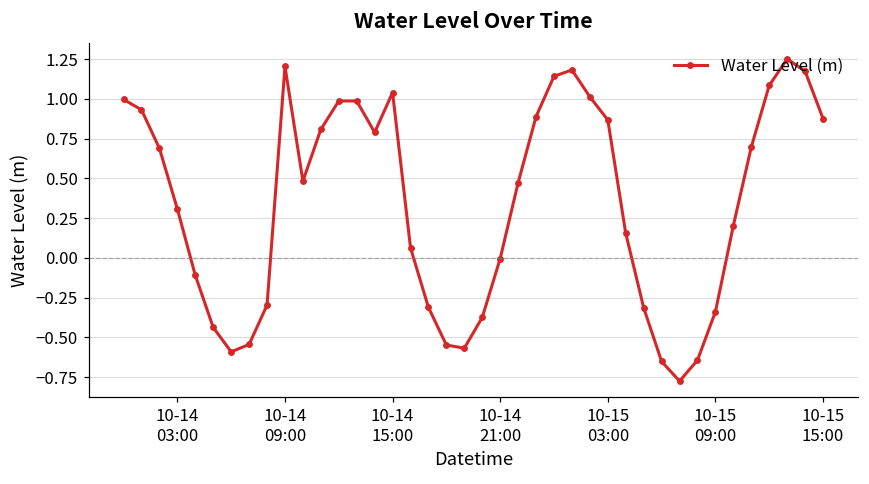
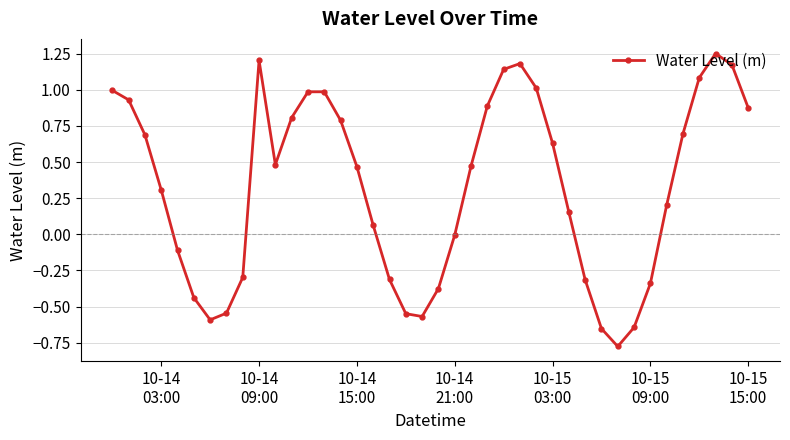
10-14 15:00: 1.04 -> 0.47
10-15 03:00: 0.87 -> 0.63
